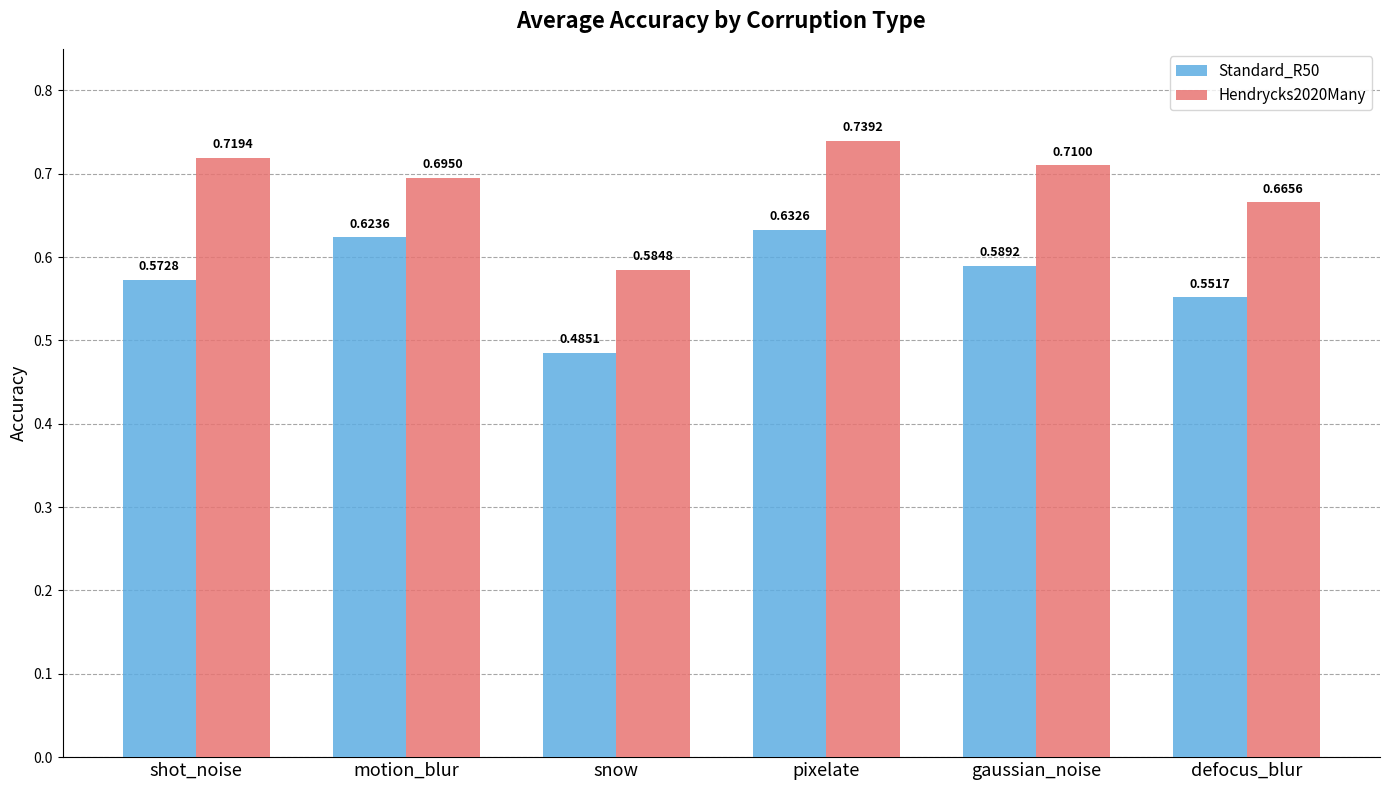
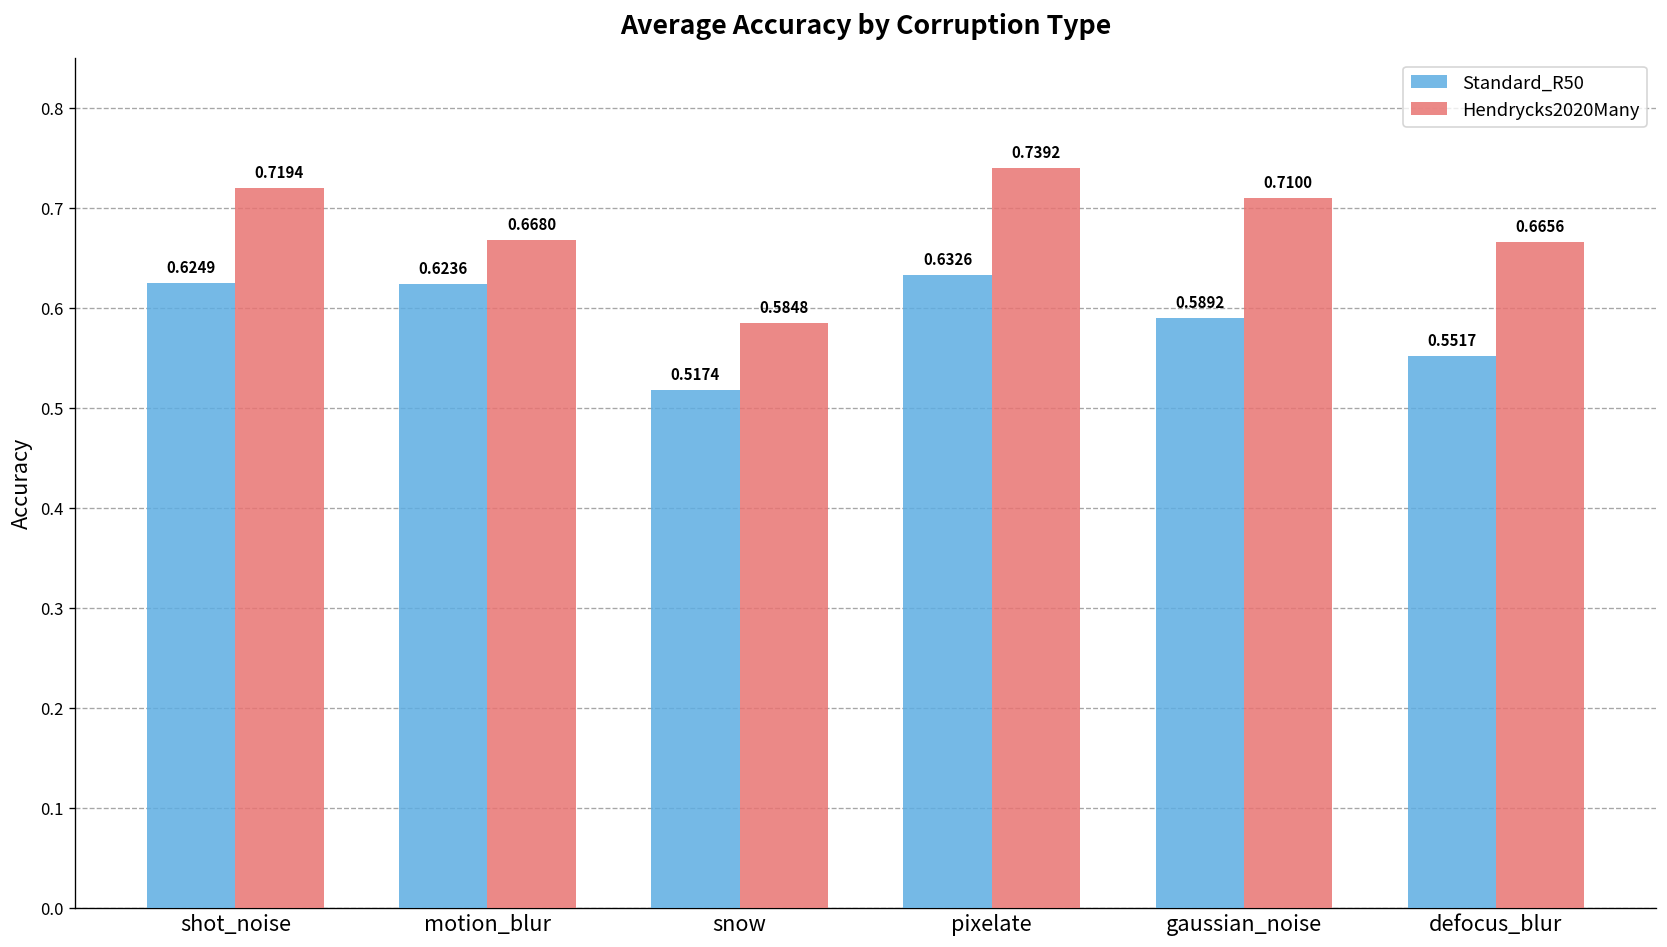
Standard_R50, shot_noise: 0.5728 -> 0.6249
Hendrycks2020Many, motion_blur: 0.6950 -> 0.6680
Standard_R50, snow: 0.4851 -> 0.5174
